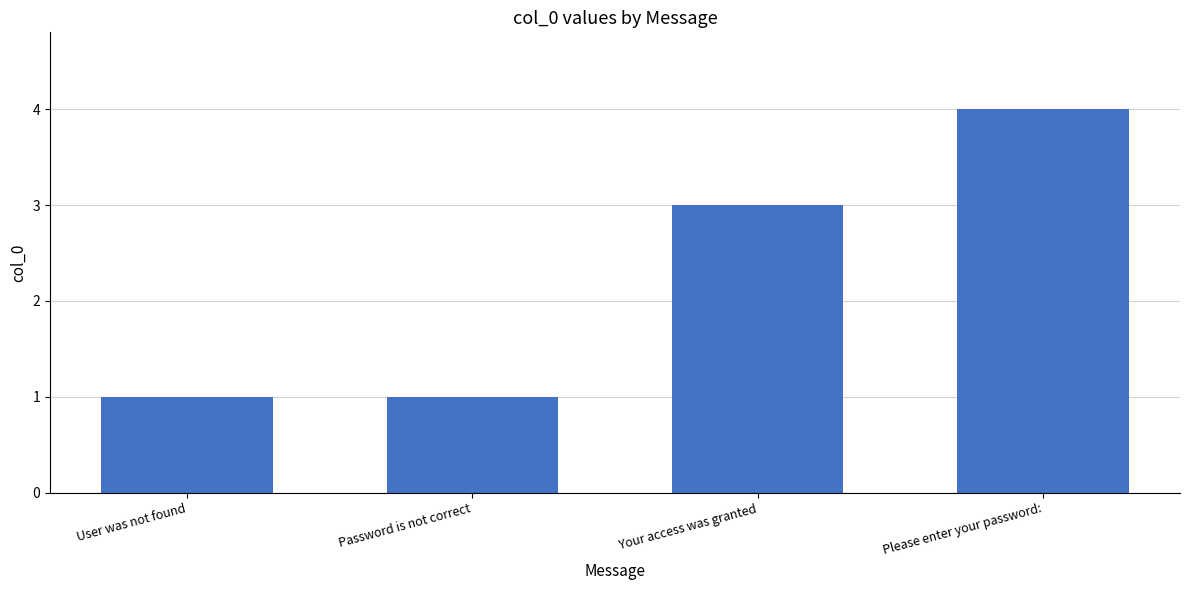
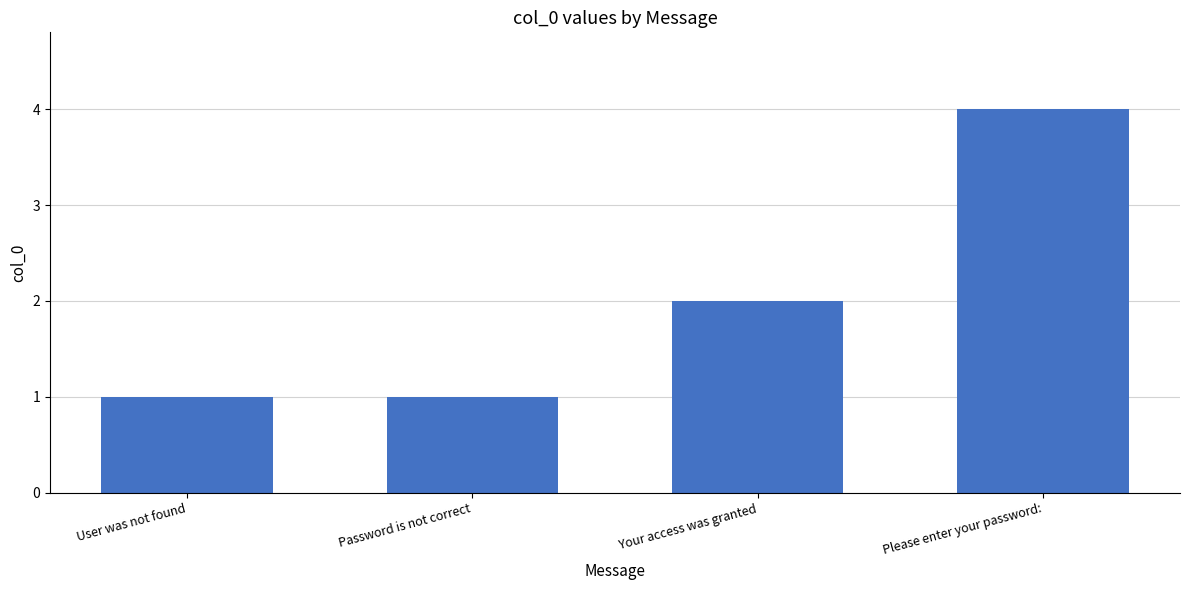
Your access was granted: 3 -> 2
